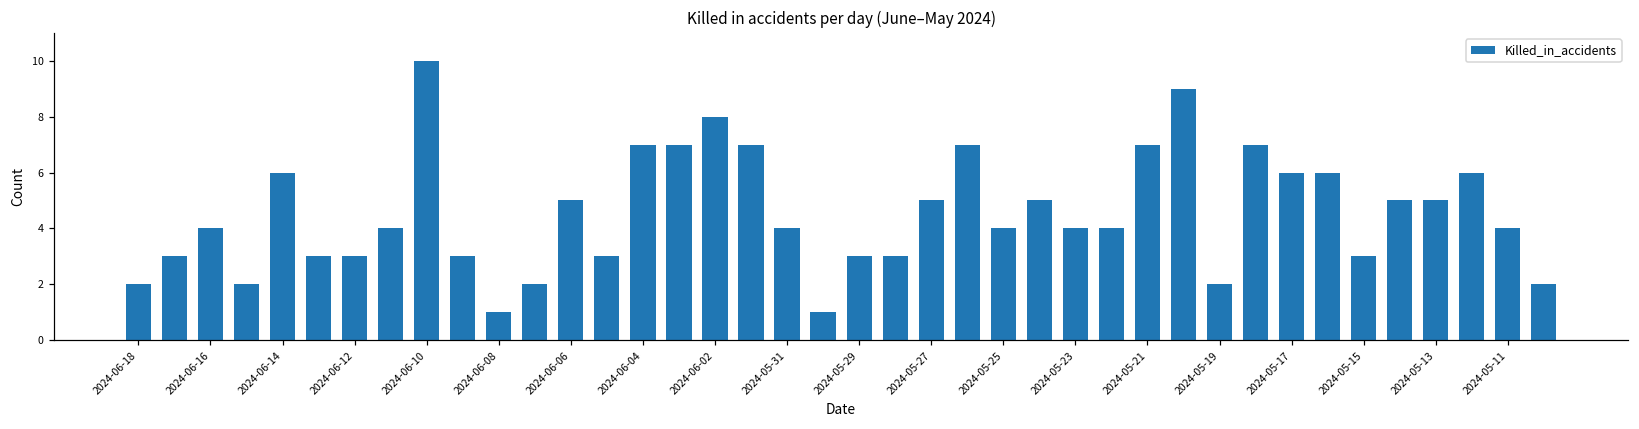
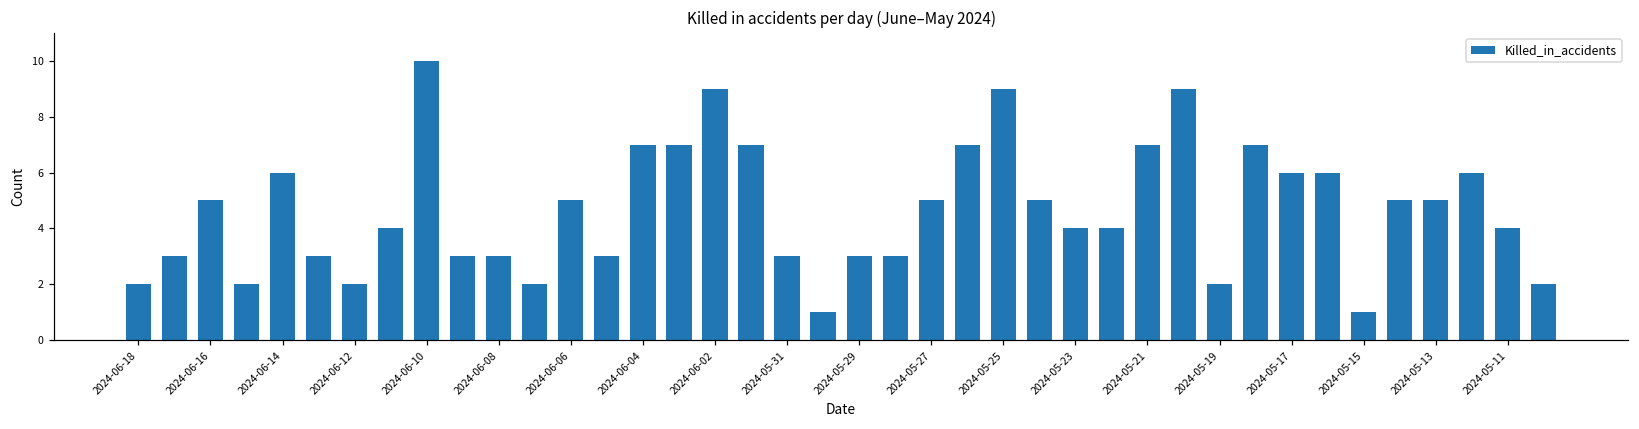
2024-06-16: 4 -> 5
2024-06-12: 3 -> 2
2024-06-08: 1 -> 3
2024-06-02: 8 -> 9
2024-05-31: 4 -> 3
2024-05-25: 4 -> 9
2024-05-15: 3 -> 1
